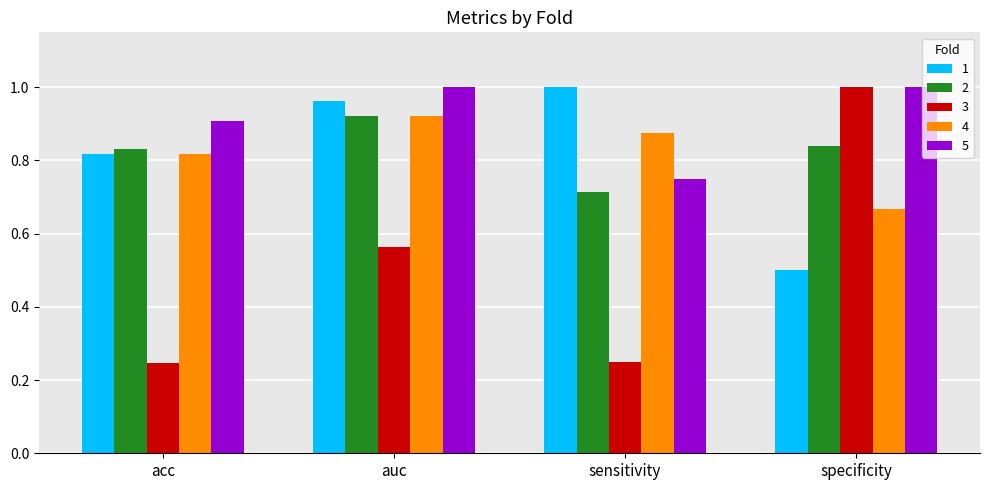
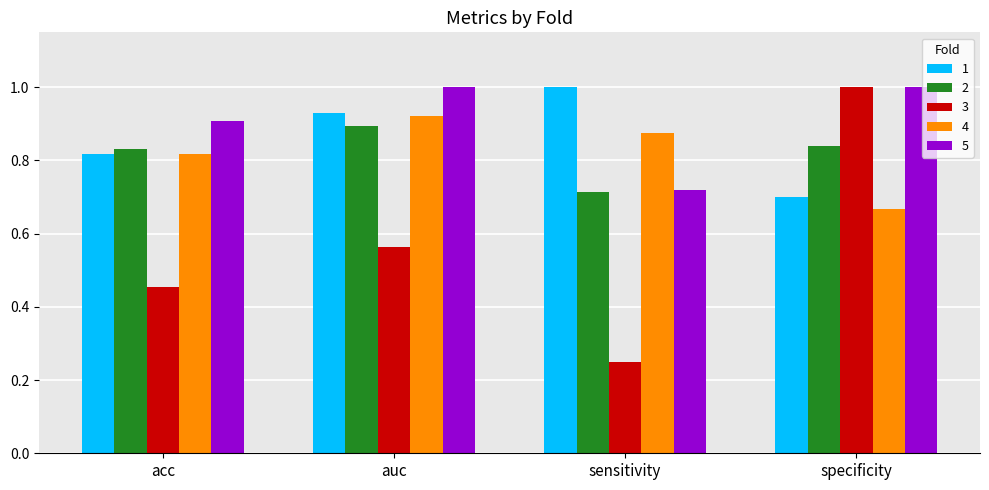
3, acc: 0.25 -> 0.45
1, auc: 0.96 -> 0.93
2, auc: 0.92 -> 0.89
5, sensitivity: 0.75 -> 0.72
1, specificity: 0.5 -> 0.7
